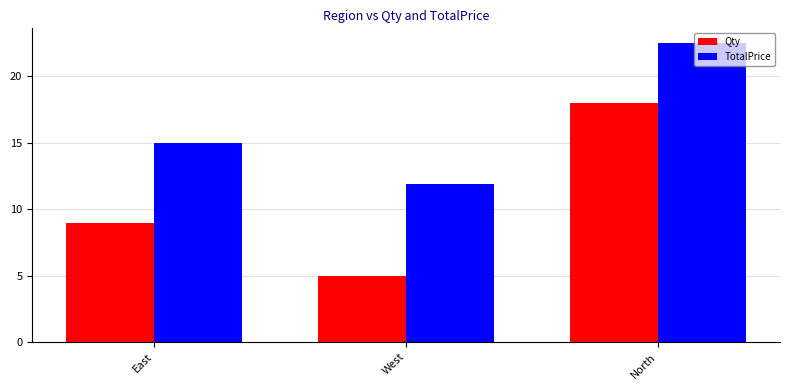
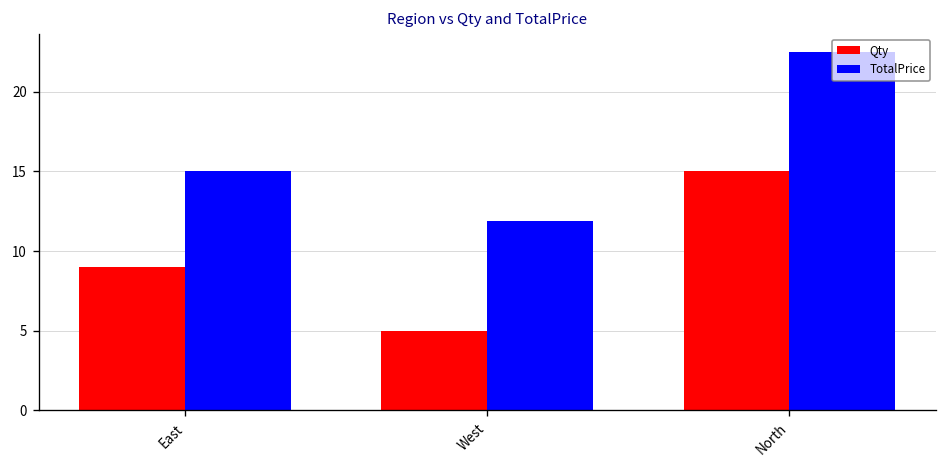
Qty, North: 18 -> 15
